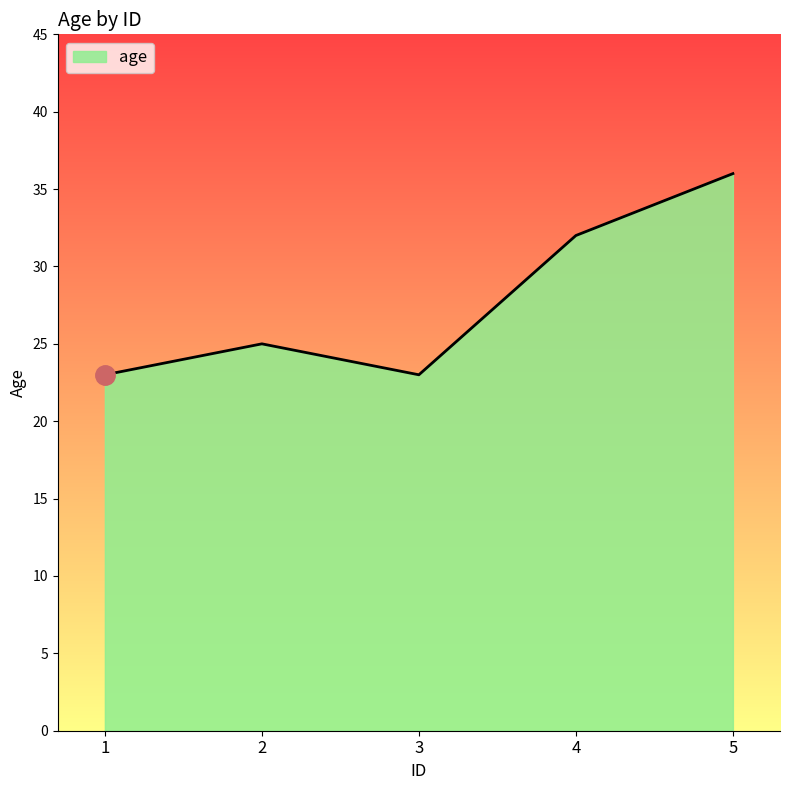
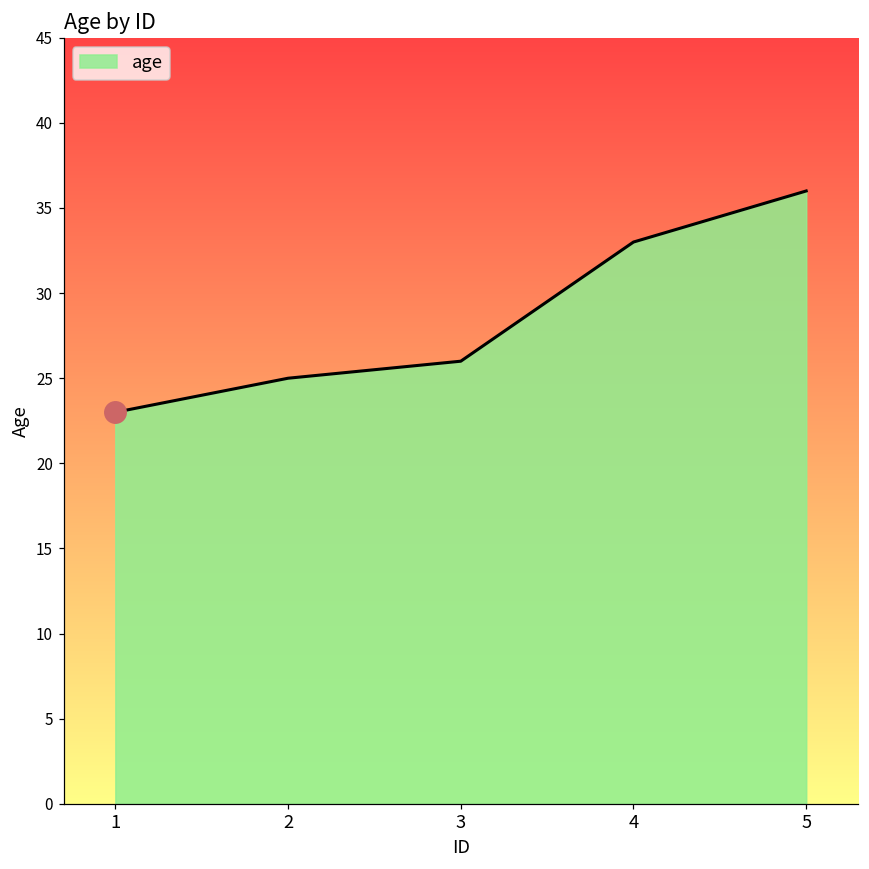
age, 3: 23 -> 26
age, 4: 32 -> 33
